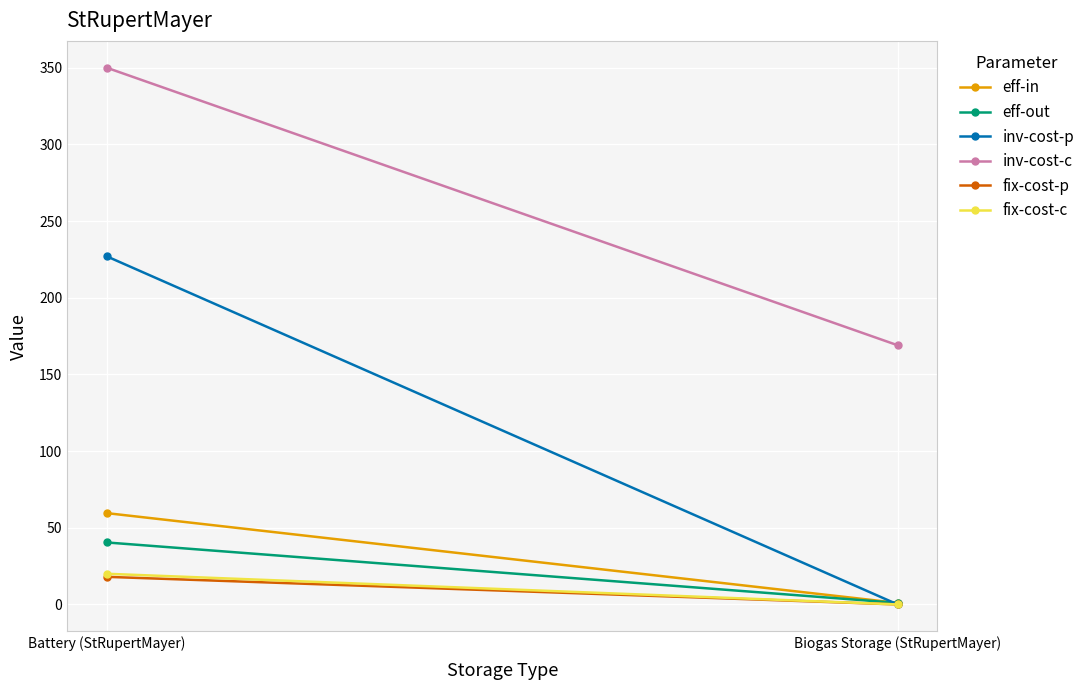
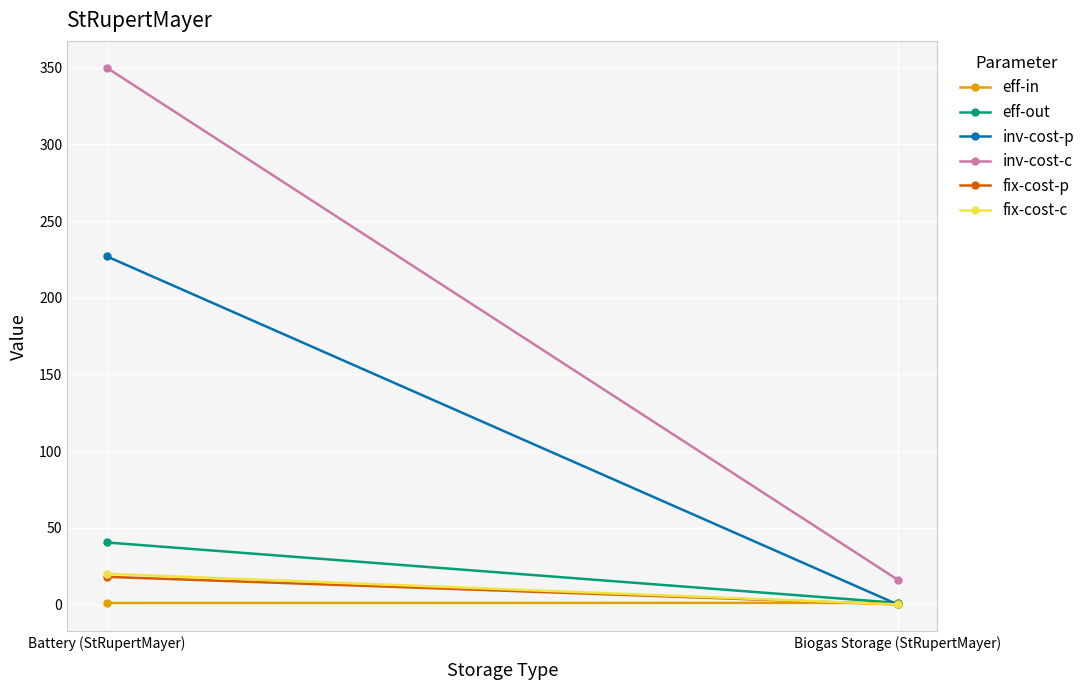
eff-in, Battery (StRupertMayer): 60 -> 1
inv-cost-c, Biogas Storage (StRupertMayer): 169 -> 16
